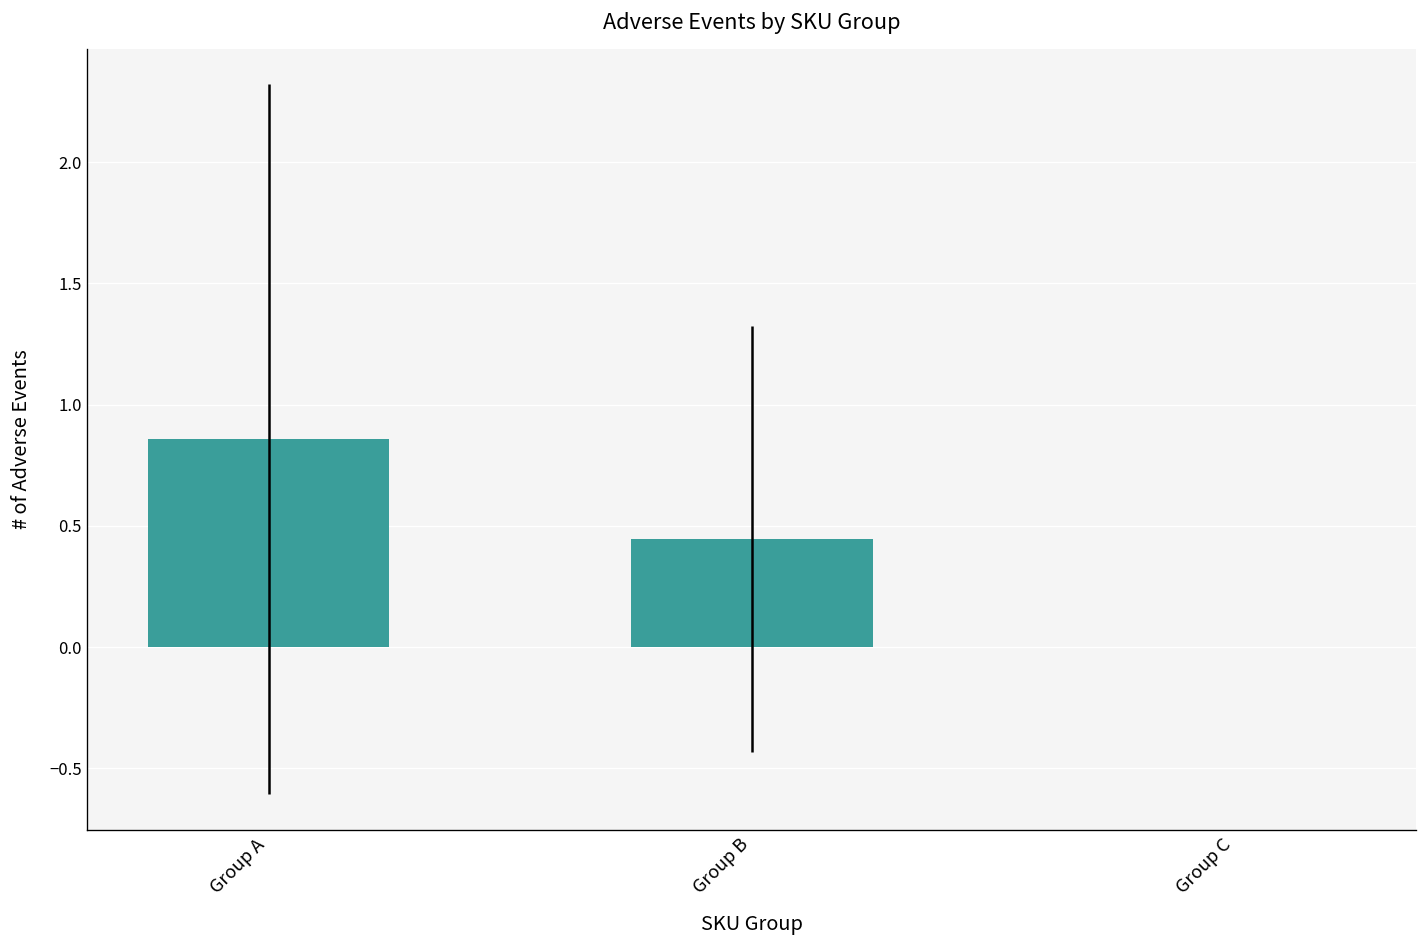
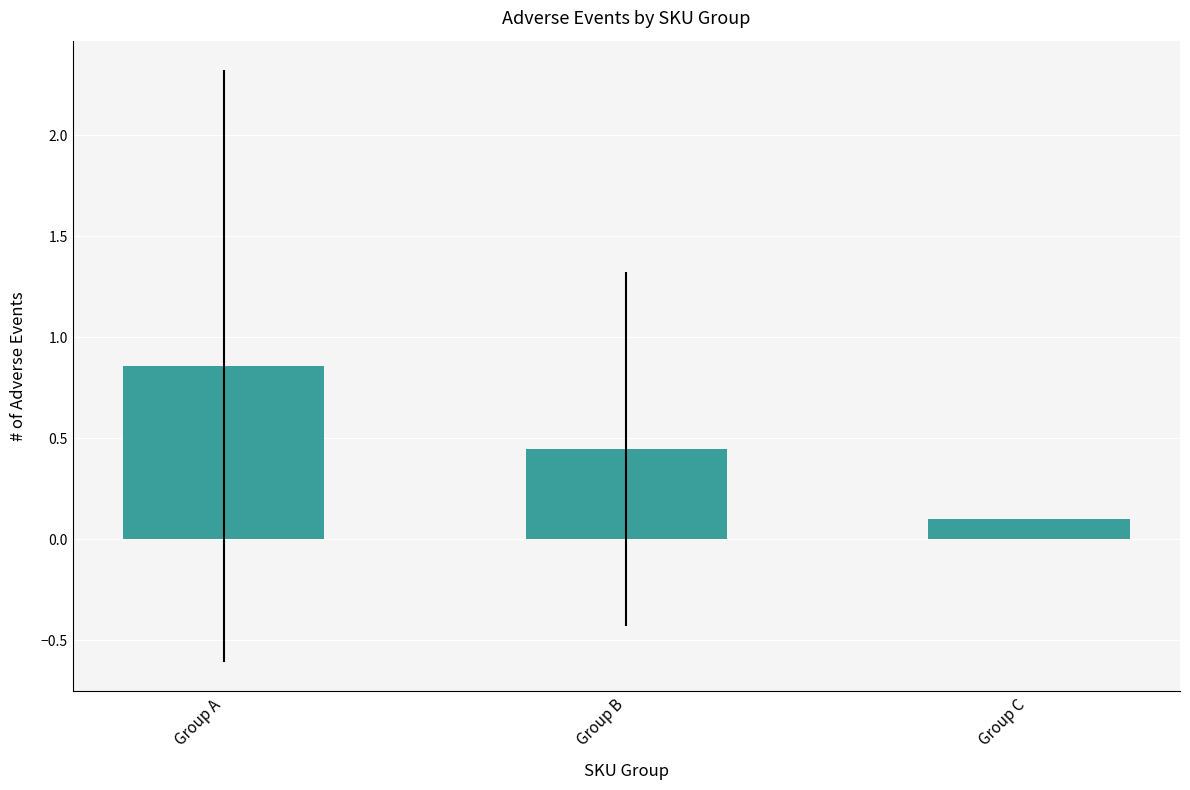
Group C: 0.0 -> 0.1
